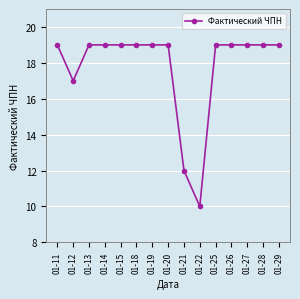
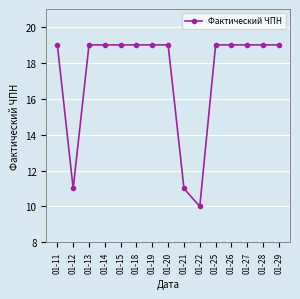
01-12: 17 -> 11
01-21: 12 -> 11
